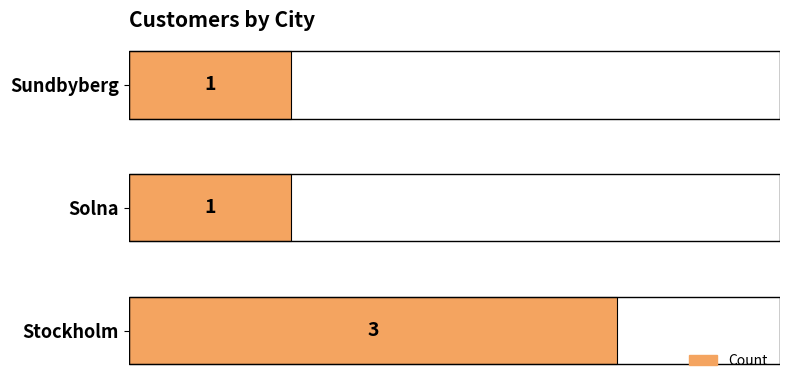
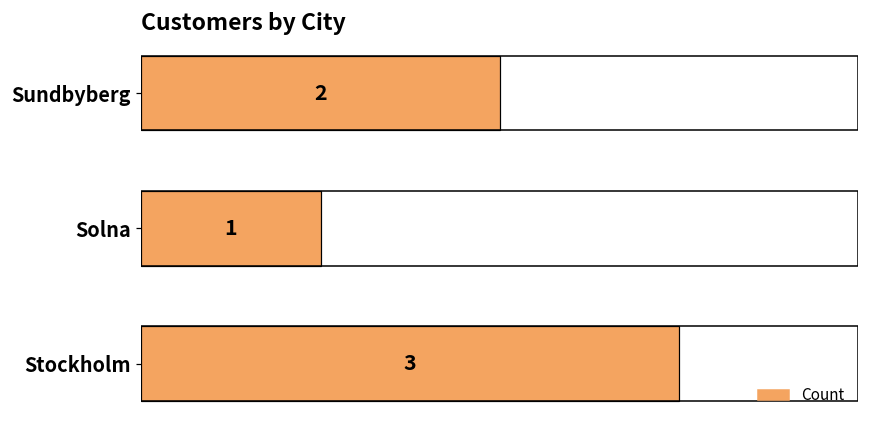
Sundbyberg: 1 -> 2
